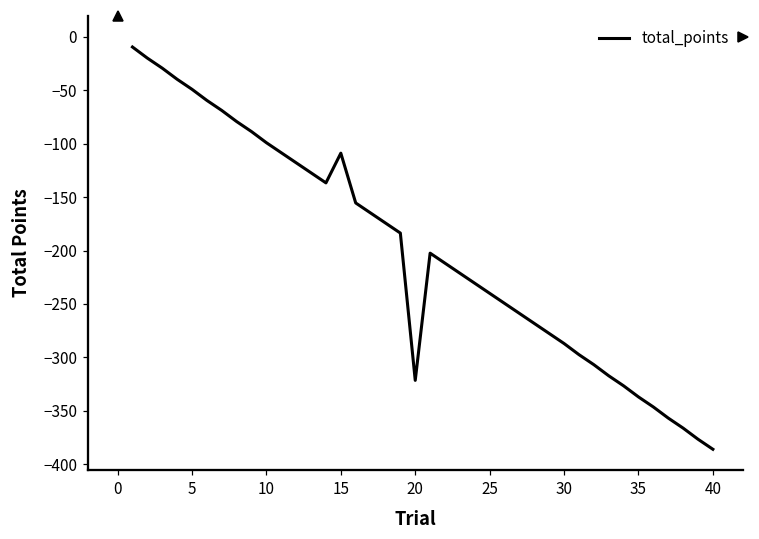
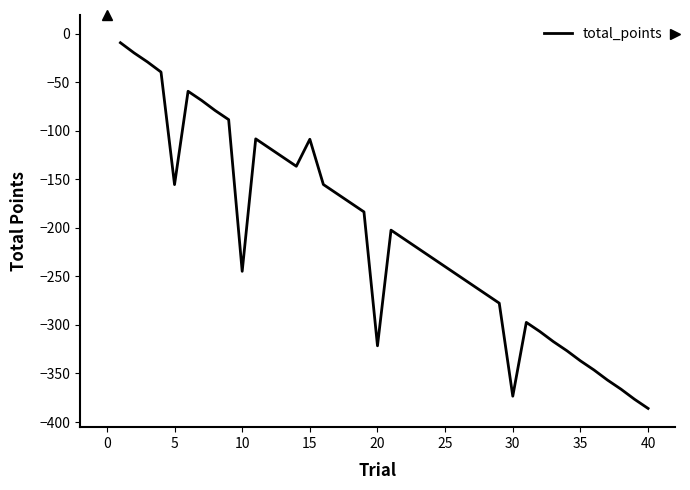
5: -50 -> -160
10: -100 -> -240
30: -290 -> -370
